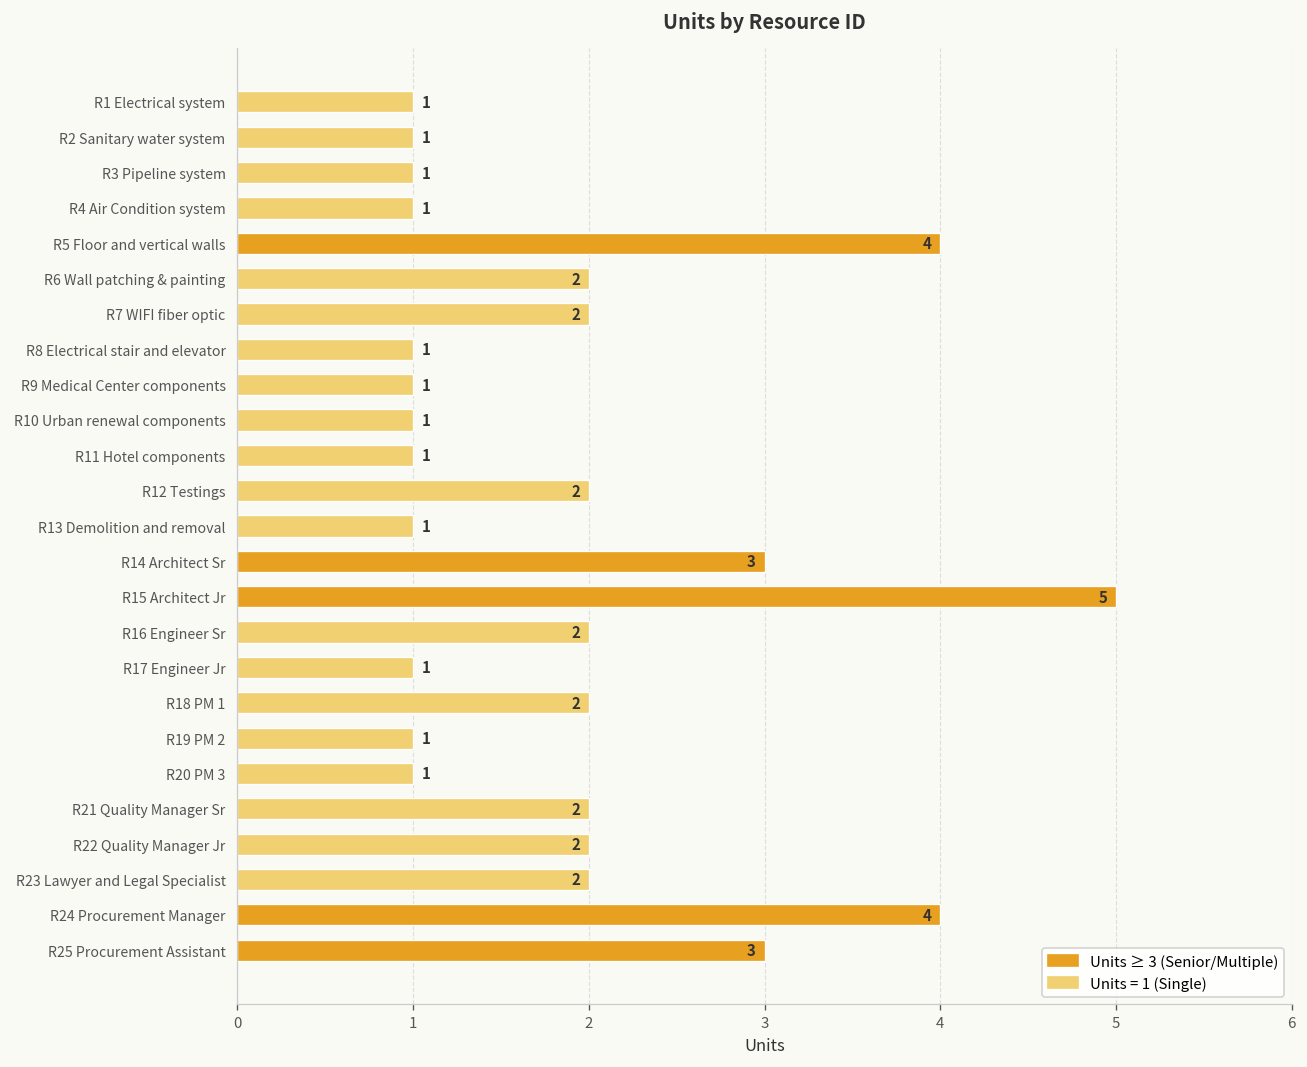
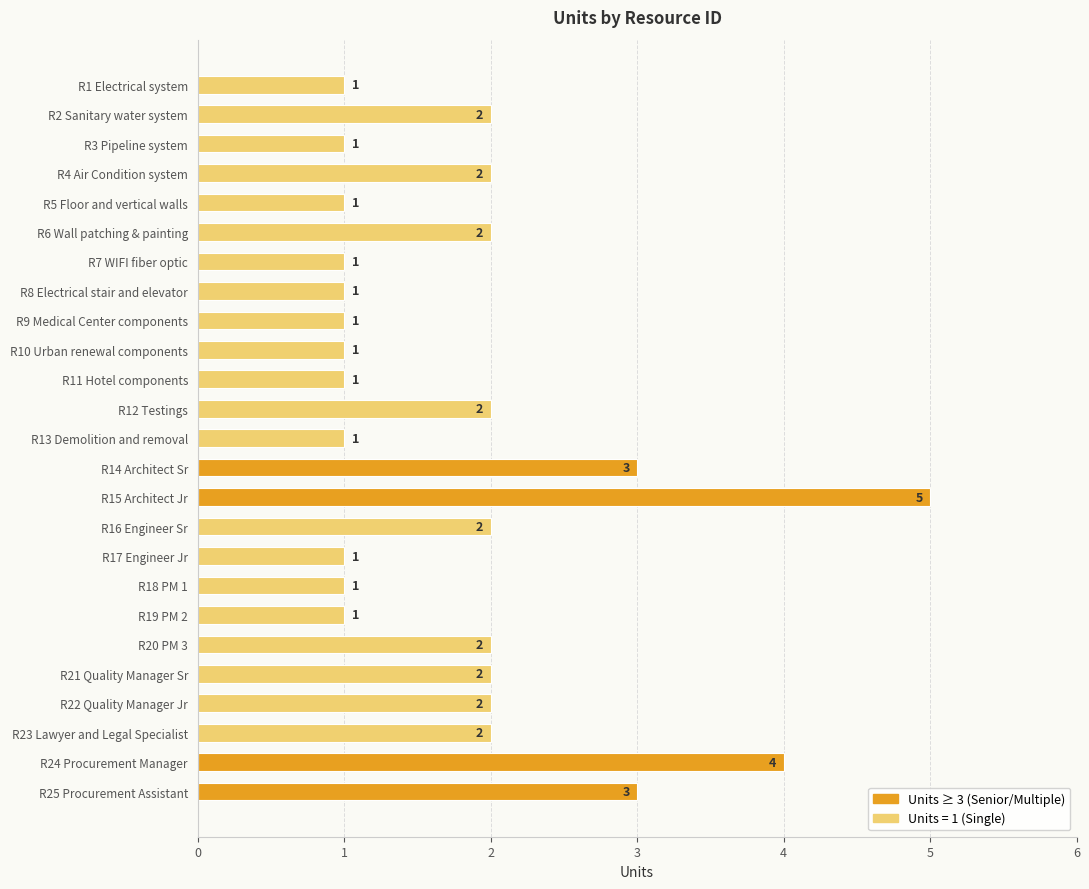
R2 Sanitary water system: 1 -> 2
R4 Air Condition system: 1 -> 2
R5 Floor and vertical walls: 4 -> 1
R7 WIFI fiber optic: 2 -> 1
R18 PM 1: 2 -> 1
R20 PM 3: 1 -> 2
